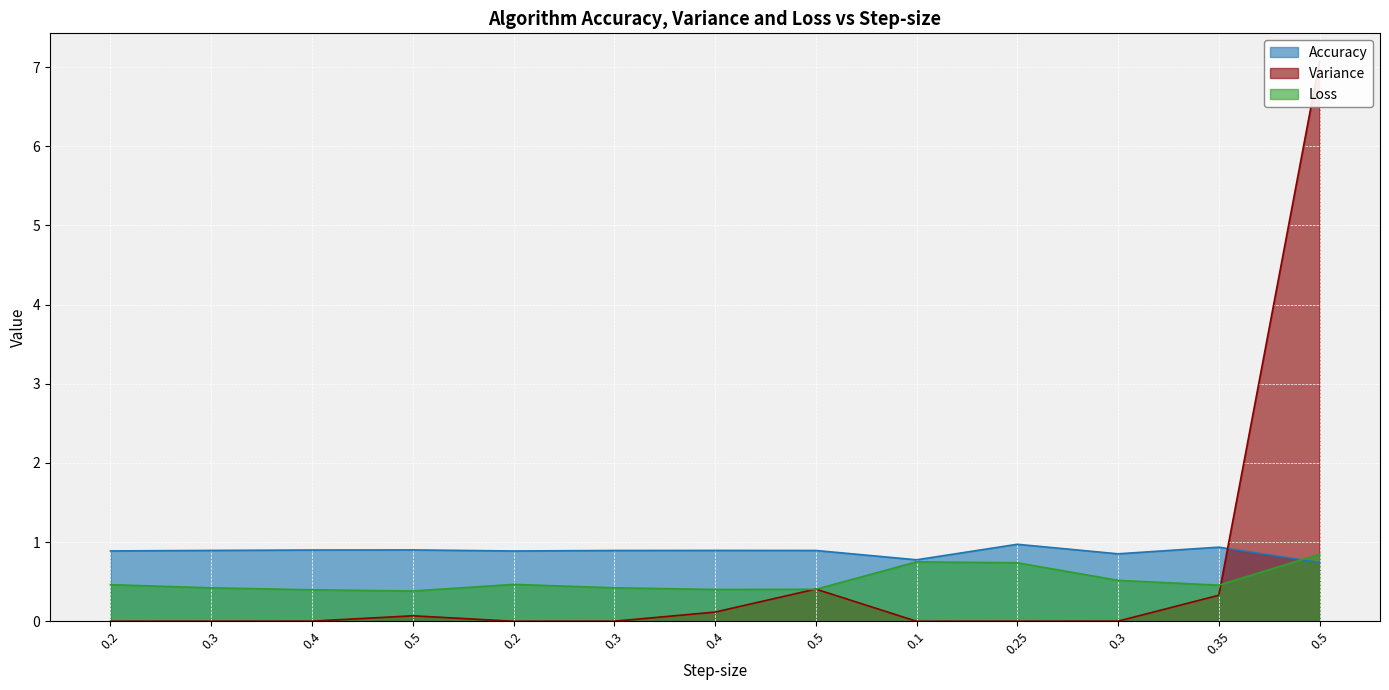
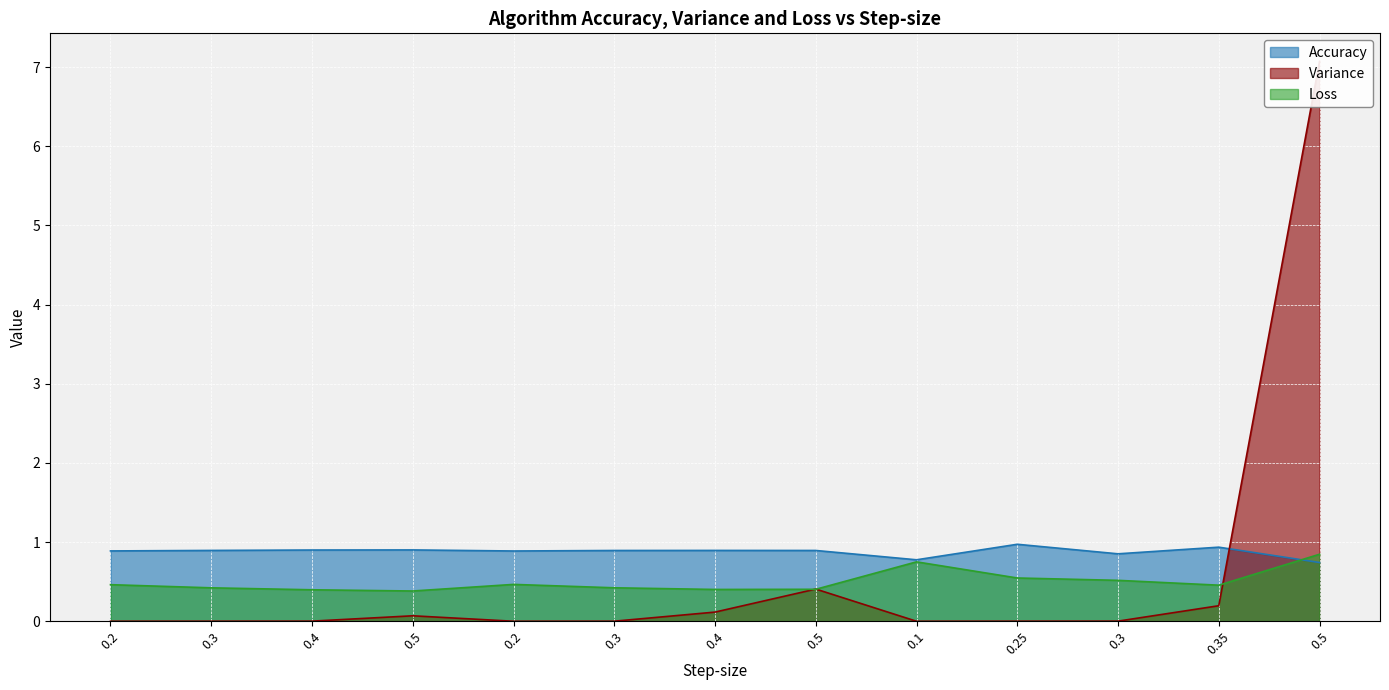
Loss, 0.25: 0.7 -> 0.5
Variance, 0.35: 0.3 -> 0.2
